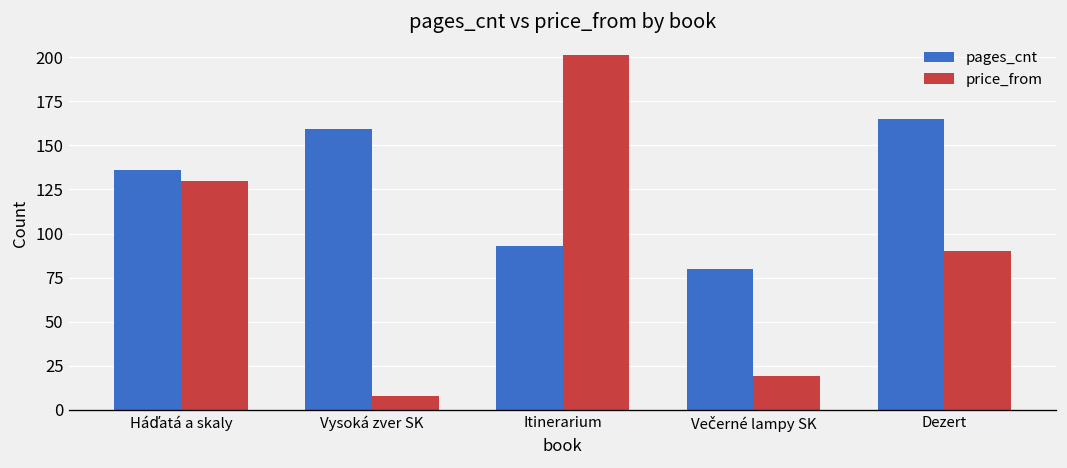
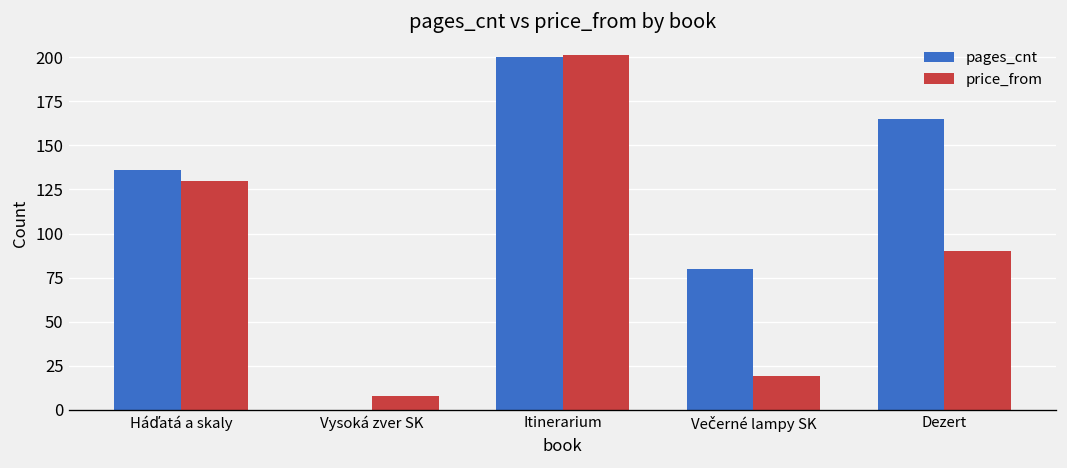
pages_cnt, Vysoká zver SK: 159 -> 0
pages_cnt, Itinerarium: 93 -> 200
